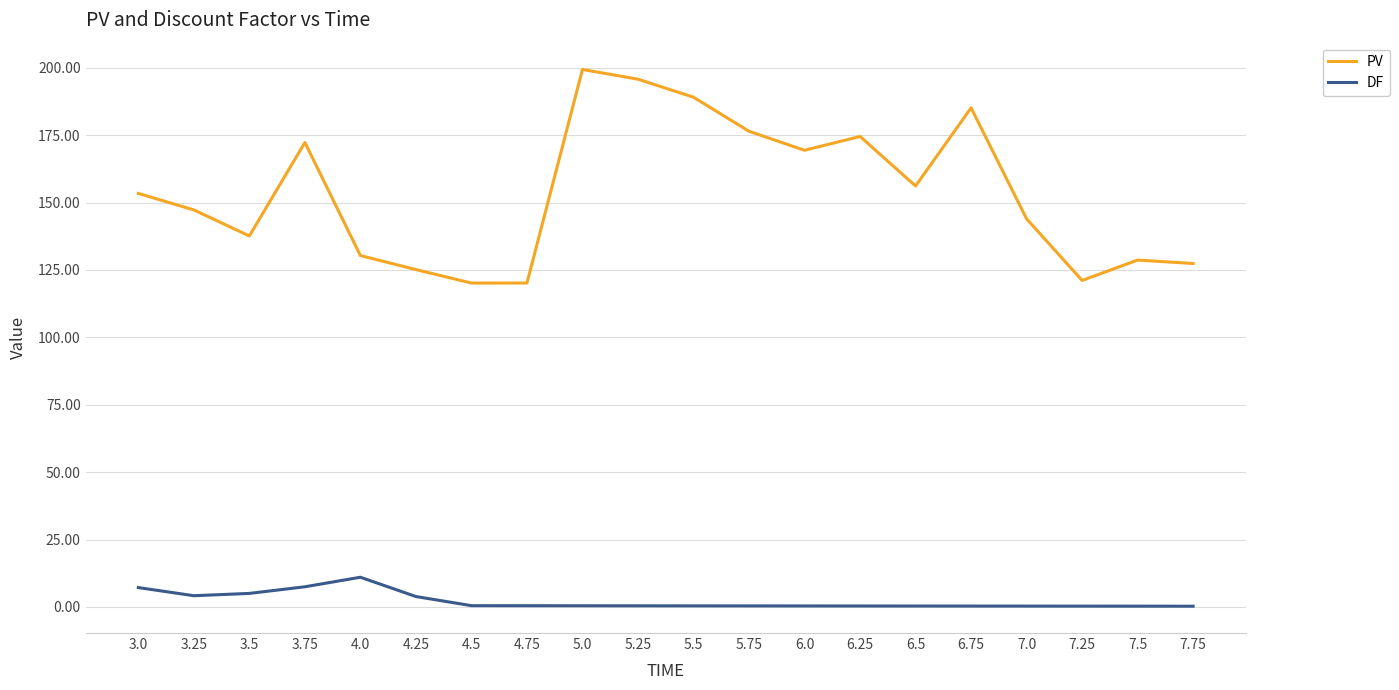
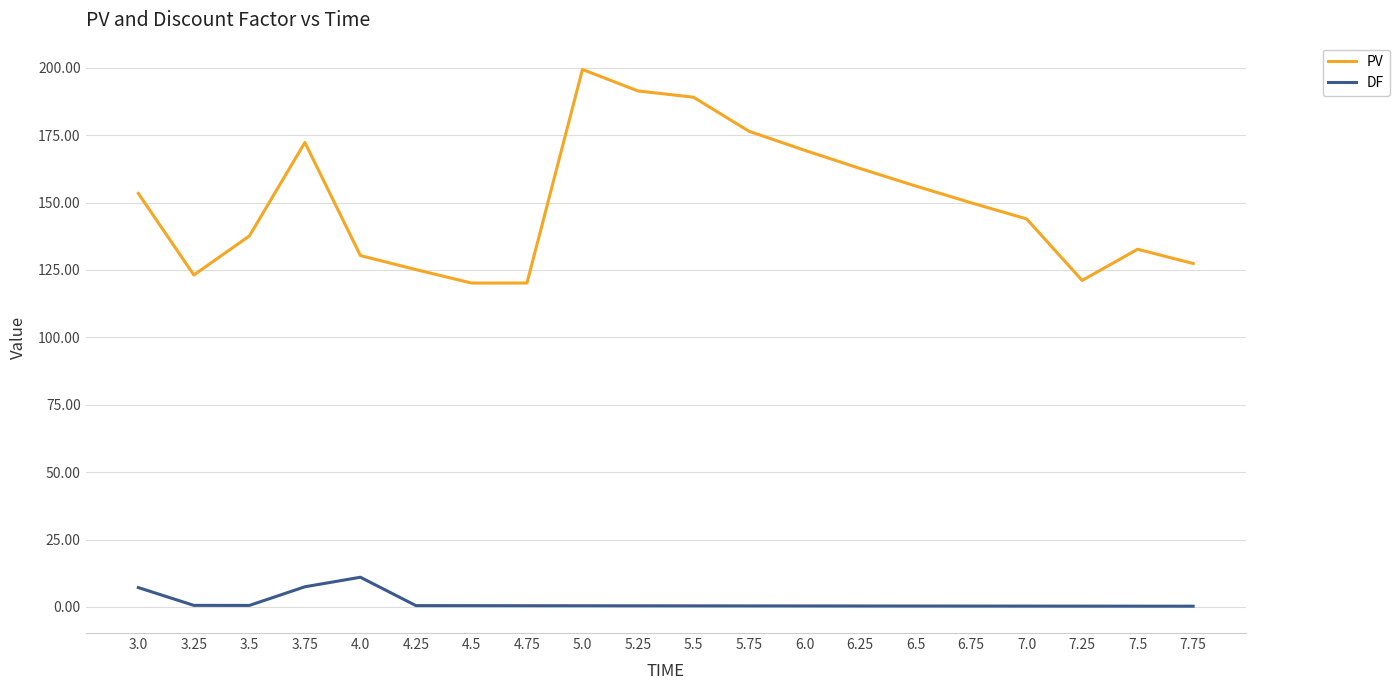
PV, 3.25: 147 -> 123
DF, 3.25: 4 -> 1
DF, 3.5: 5 -> 1
DF, 4.25: 4 -> 1
PV, 5.25: 196 -> 191
PV, 6.25: 175 -> 163
PV, 6.75: 185 -> 150
PV, 7.5: 129 -> 133
